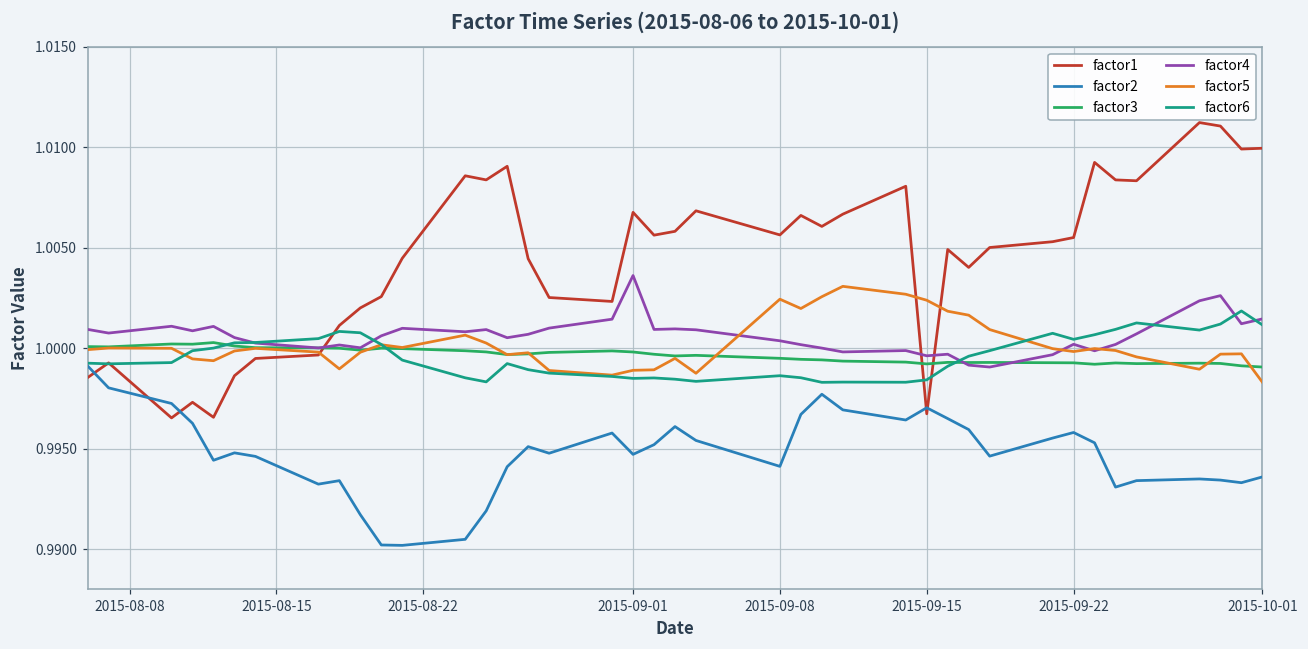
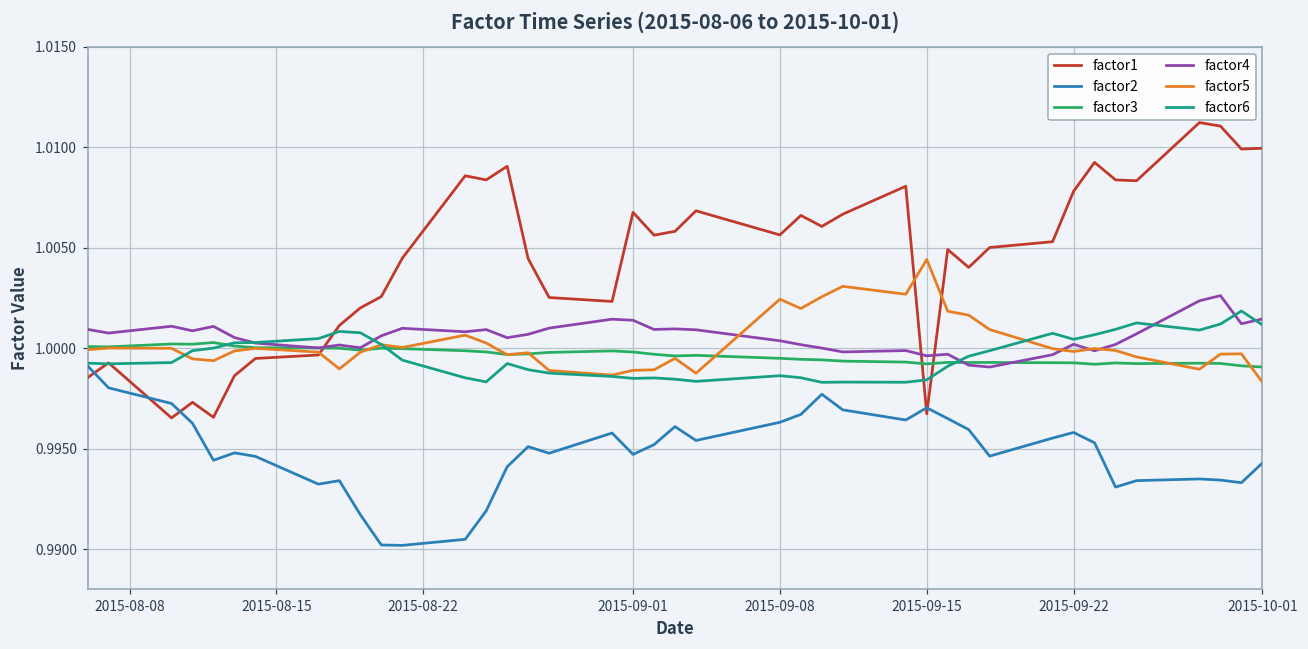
factor4, 2015-09-01: 1.0036 -> 1.0014
factor2, 2015-09-08: 0.9941 -> 0.9963
factor5, 2015-09-15: 1.0024 -> 1.0044
factor1, 2015-09-22: 1.0055 -> 1.0078
factor2, 2015-10-01: 0.9936 -> 0.9943
